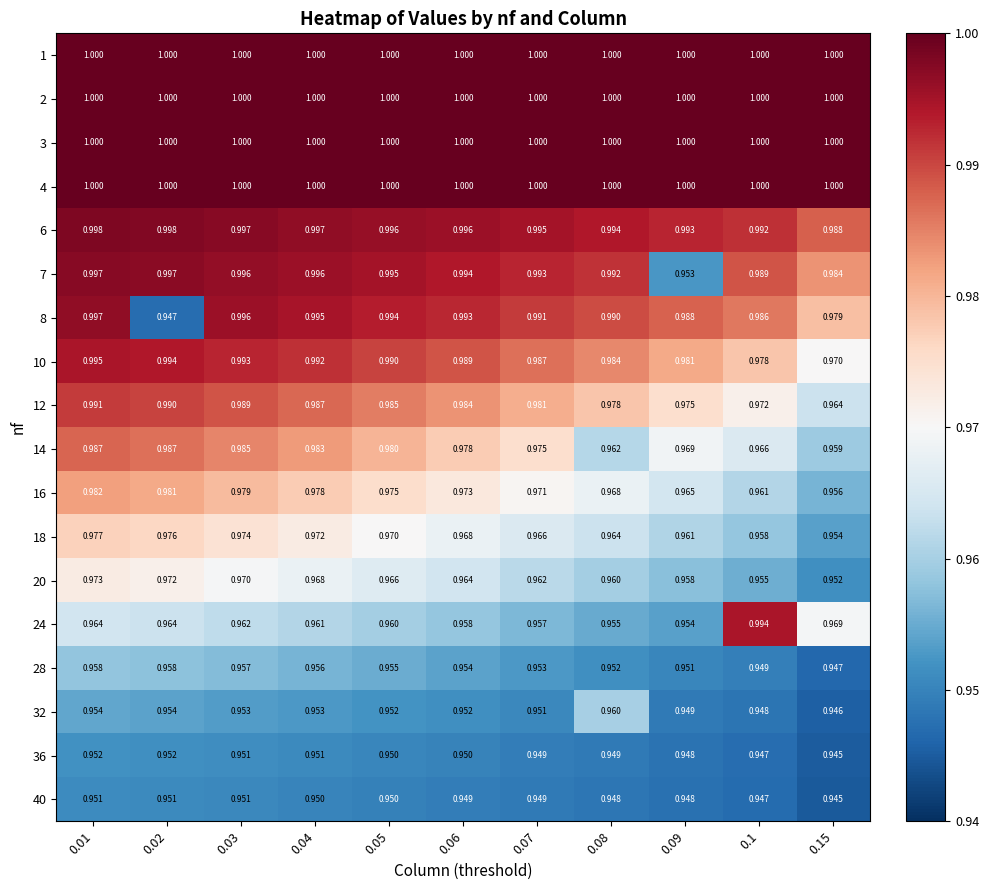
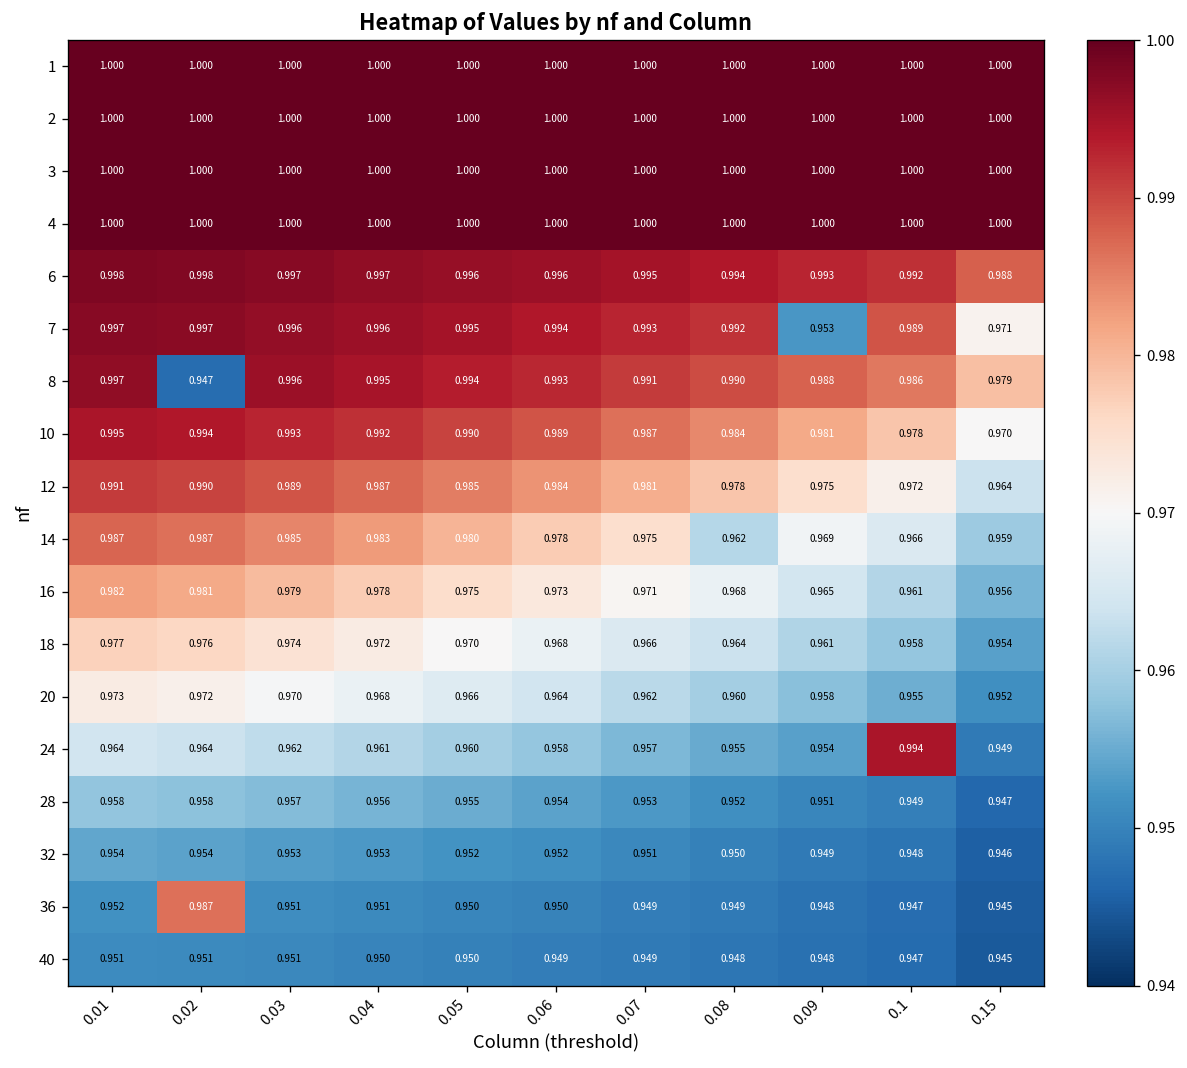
7, 0.15: 0.984 -> 0.971
24, 0.15: 0.969 -> 0.949
32, 0.08: 0.960 -> 0.950
36, 0.02: 0.952 -> 0.987
